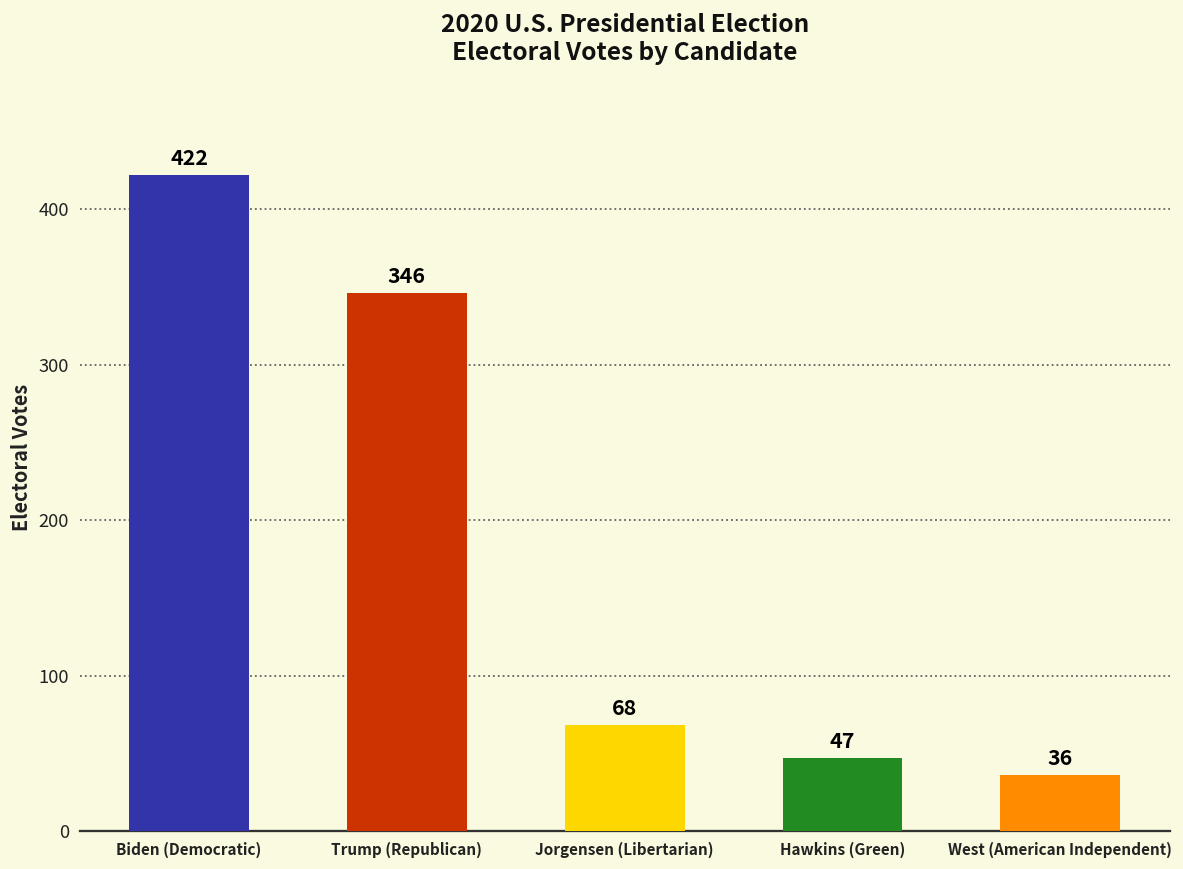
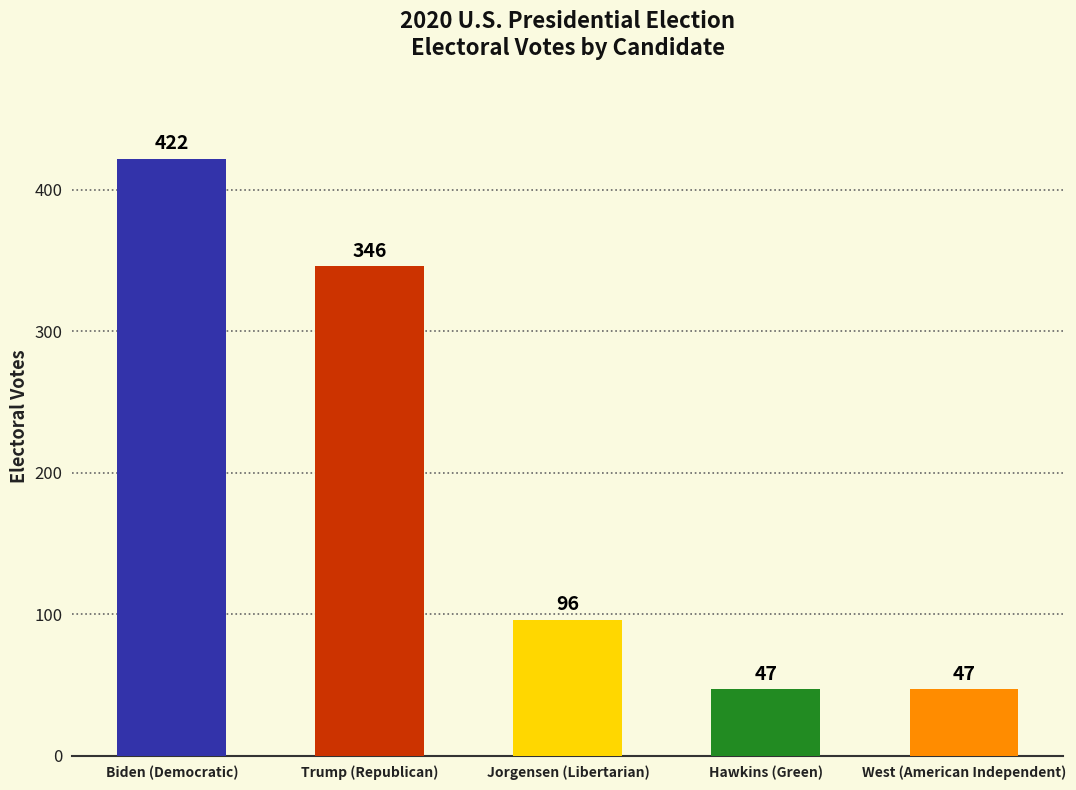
Jorgensen (Libertarian): 68 -> 96
West (American Independent): 36 -> 47
